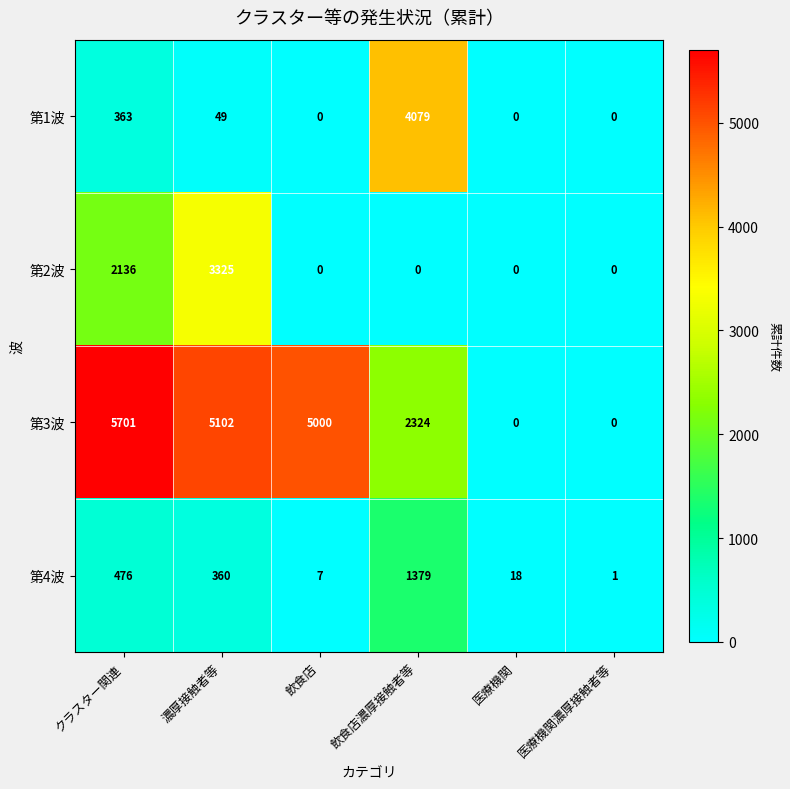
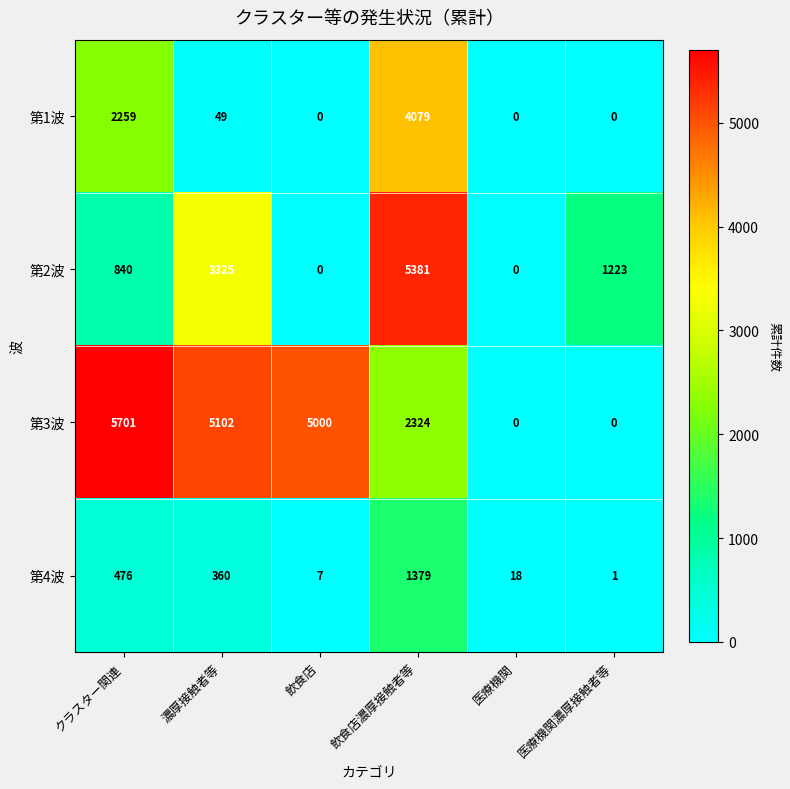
第1波, クラスター関連: 363 -> 2259
第2波, クラスター関連: 2136 -> 840
第2波, 飲食店濃厚接触者等: 0 -> 5381
第2波, 医療機関濃厚接触者等: 0 -> 1223
